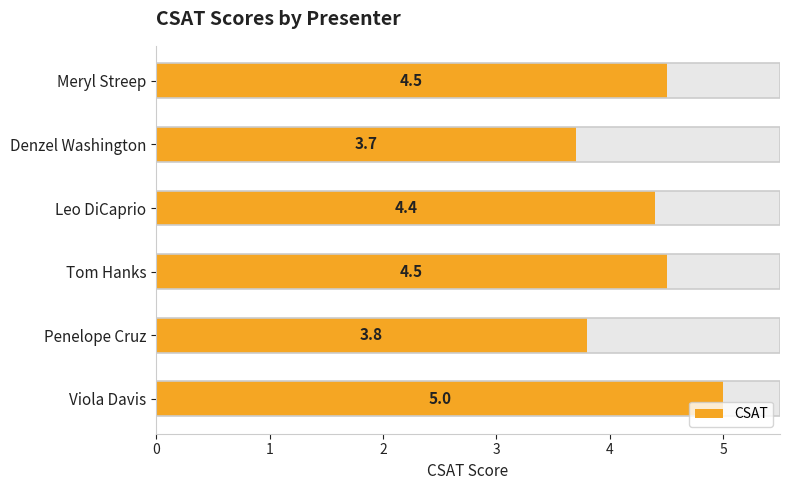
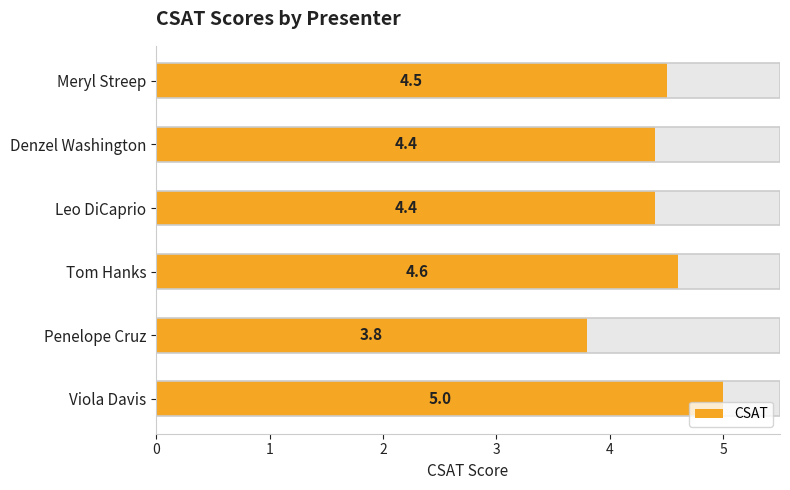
CSAT, Denzel Washington: 3.7 -> 4.4
CSAT, Tom Hanks: 4.5 -> 4.6
